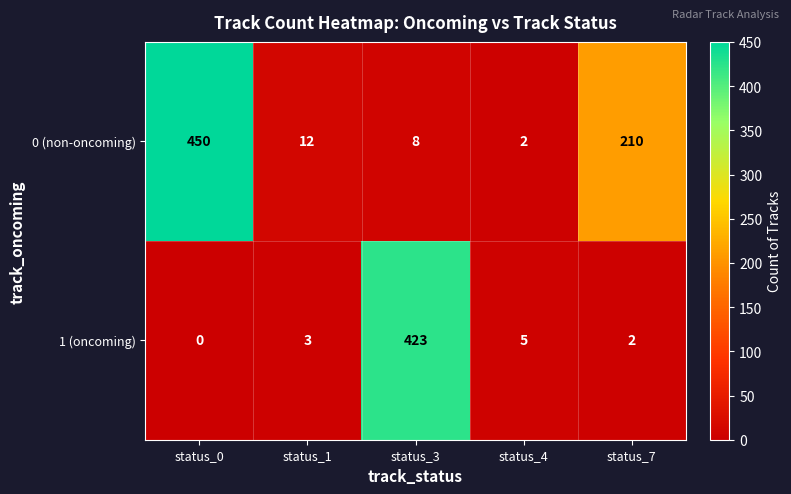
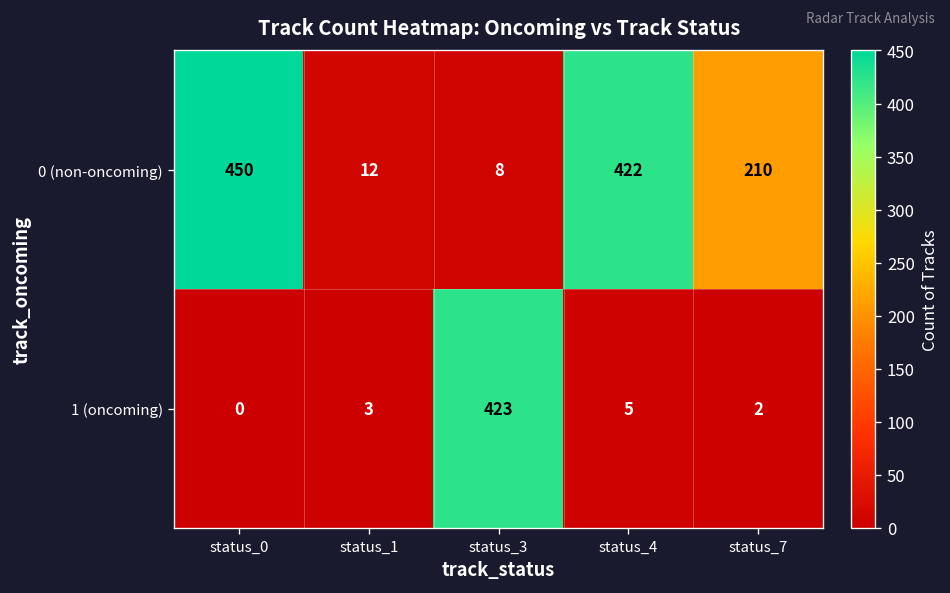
0 (non-oncoming), status_4: 2 -> 422
